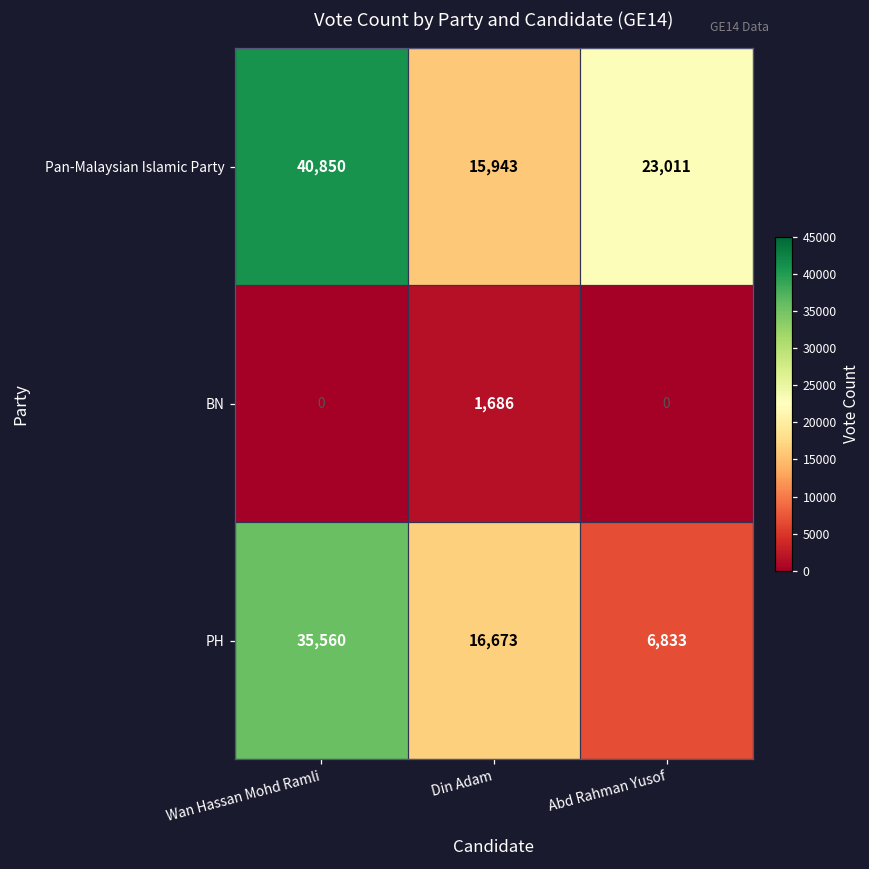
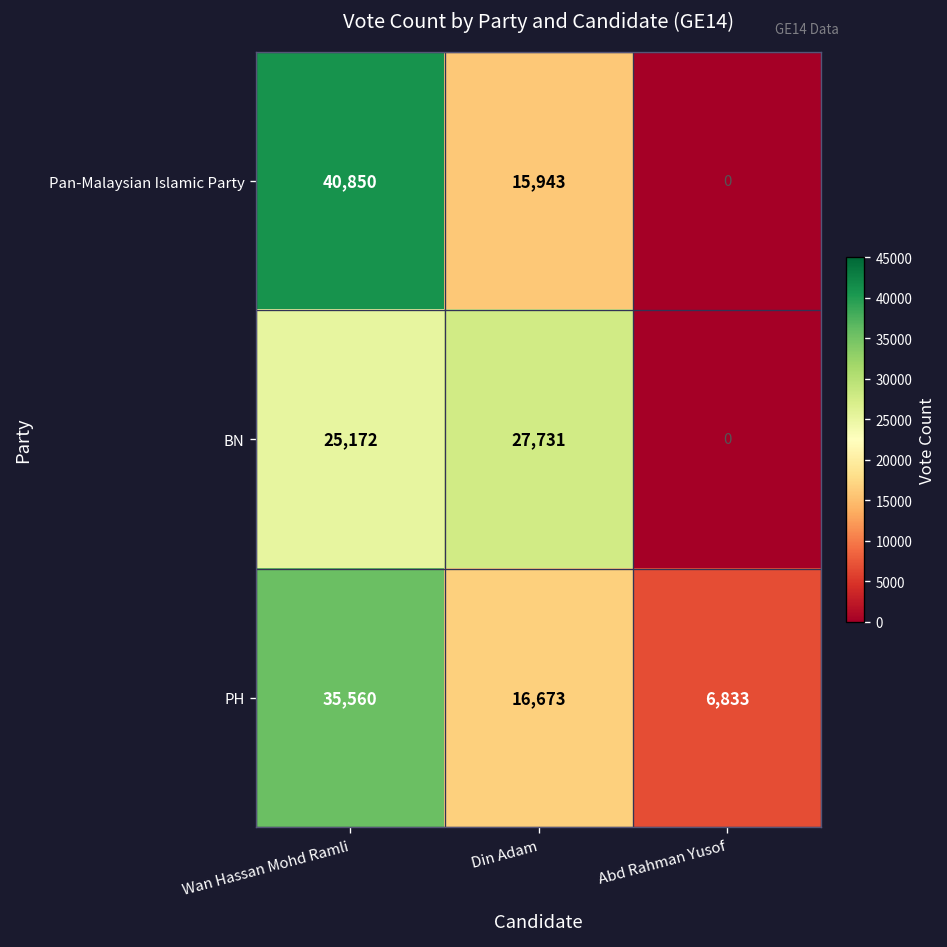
Pan-Malaysian Islamic Party, Abd Rahman Yusof: 23,011 -> 0
BN, Wan Hassan Mohd Ramli: 0 -> 25,172
BN, Din Adam: 1,686 -> 27,731
